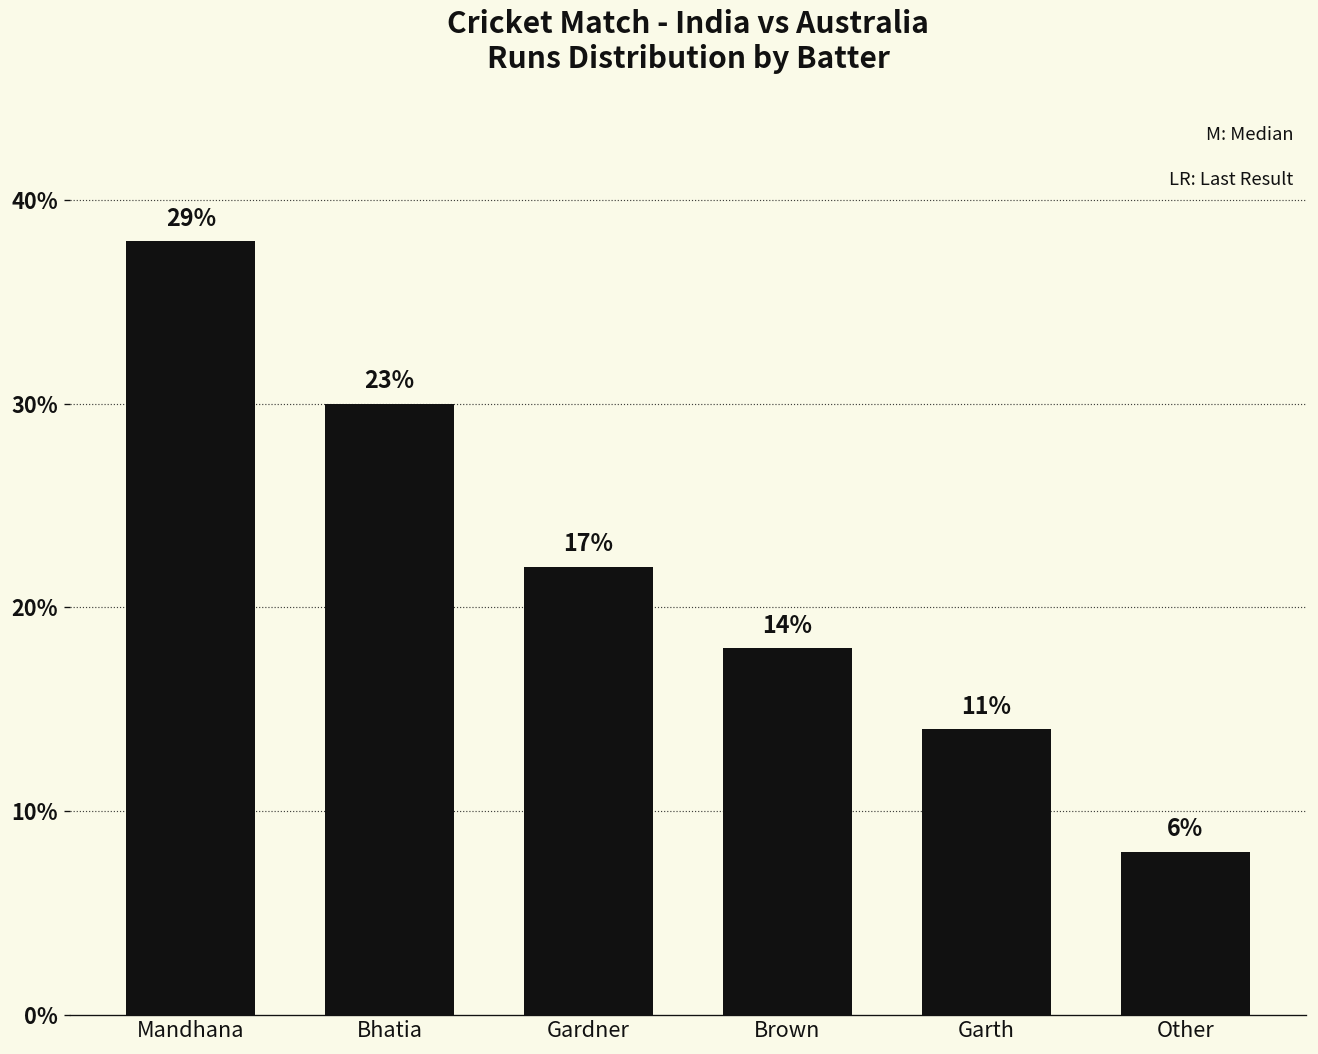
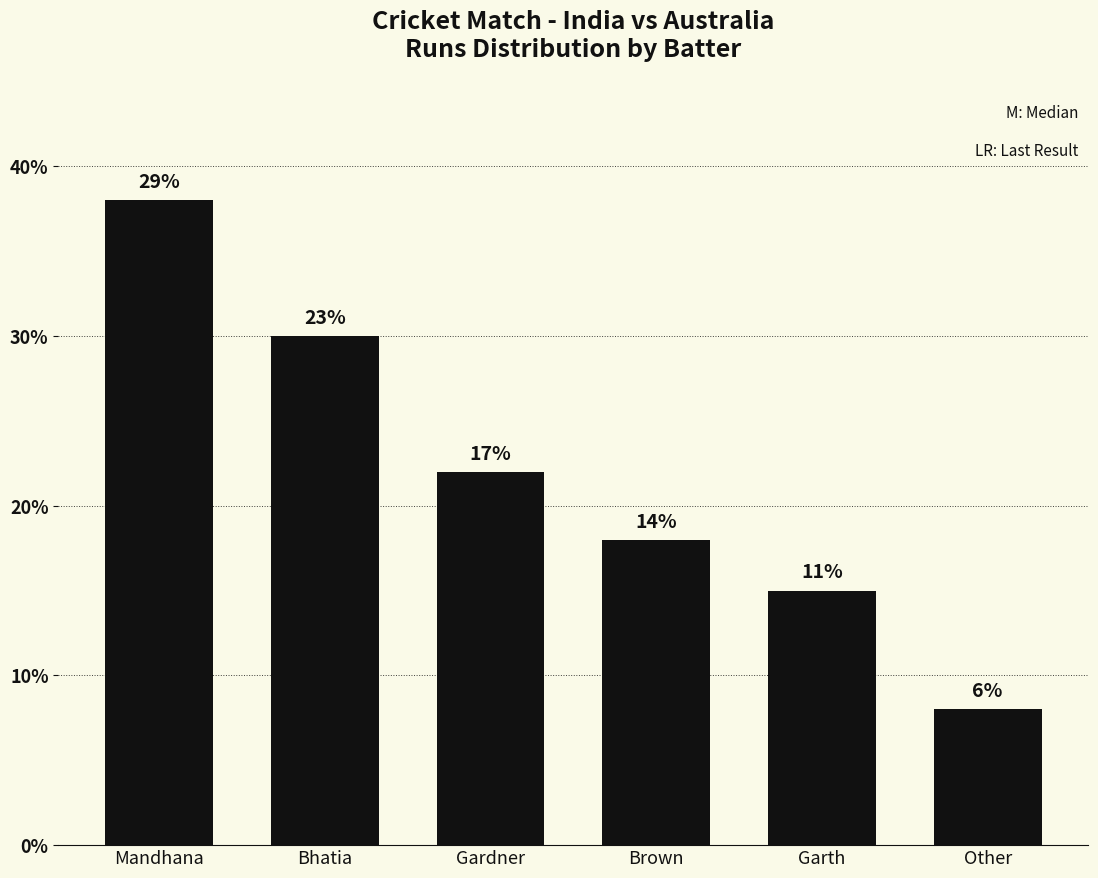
Garth: 14% -> 15%
